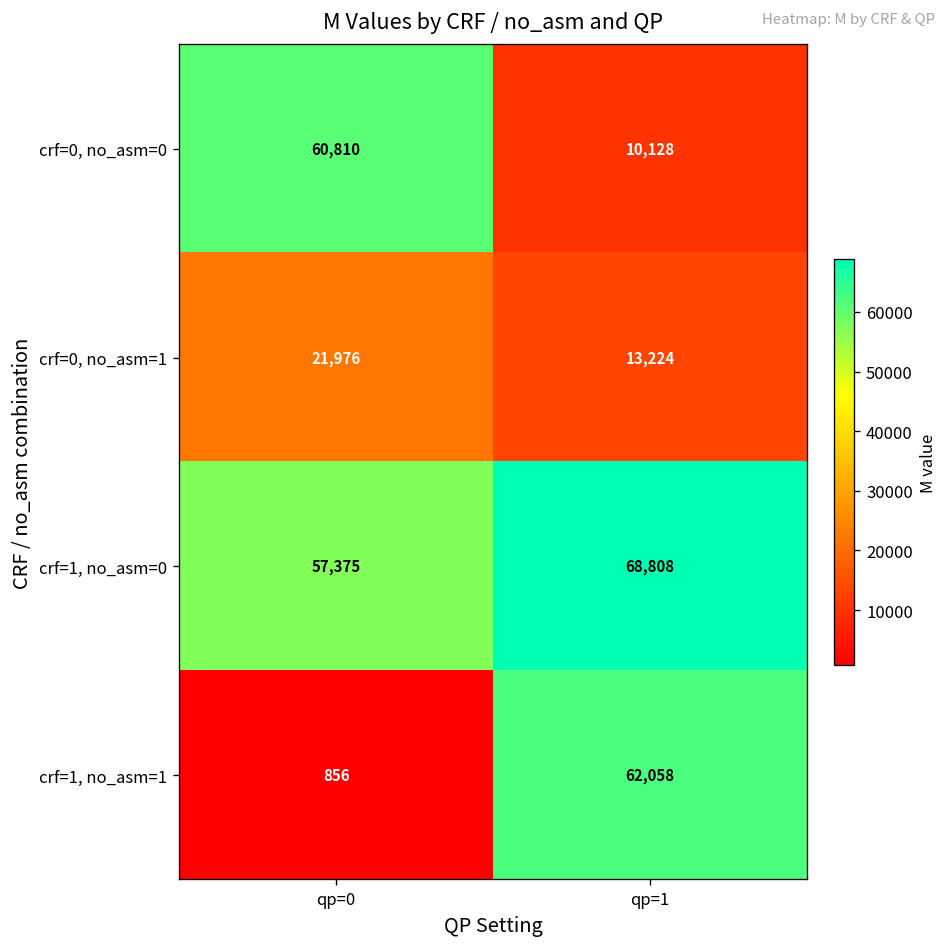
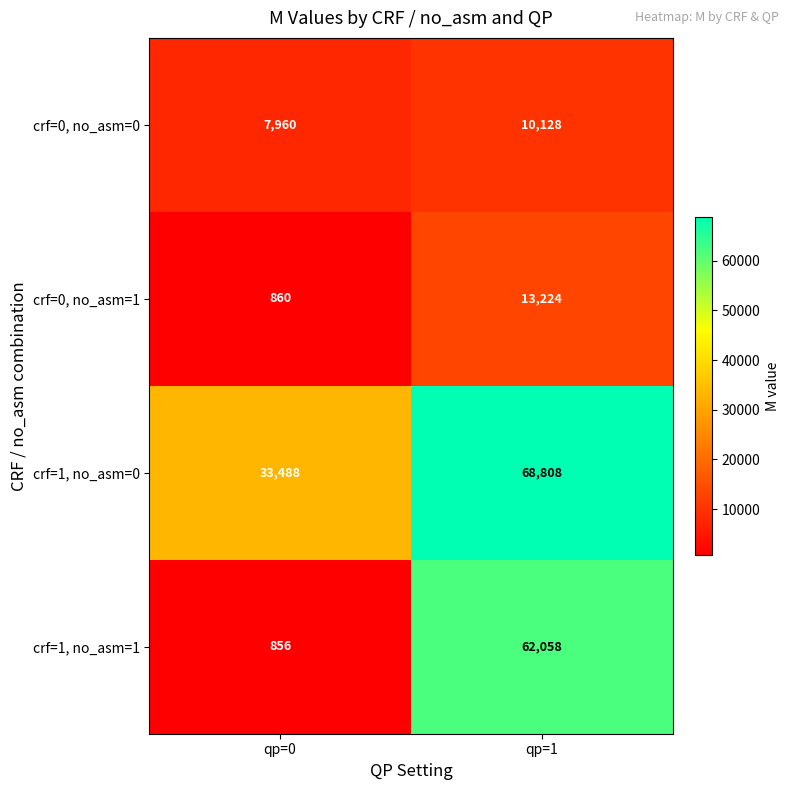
crf=0, no_asm=0, qp=0: 60,810 -> 7,960
crf=0, no_asm=1, qp=0: 21,976 -> 860
crf=1, no_asm=0, qp=0: 57,375 -> 33,488
